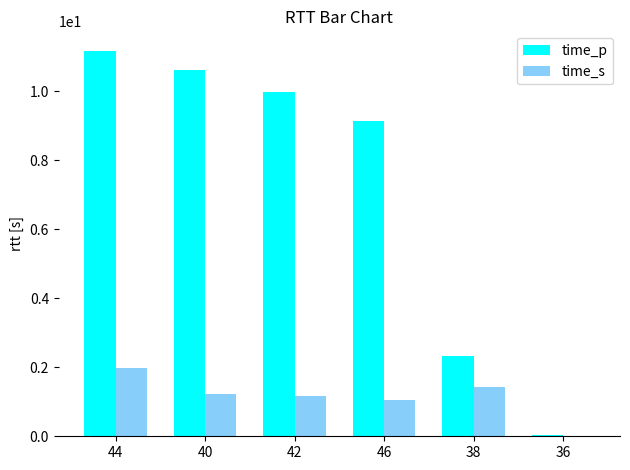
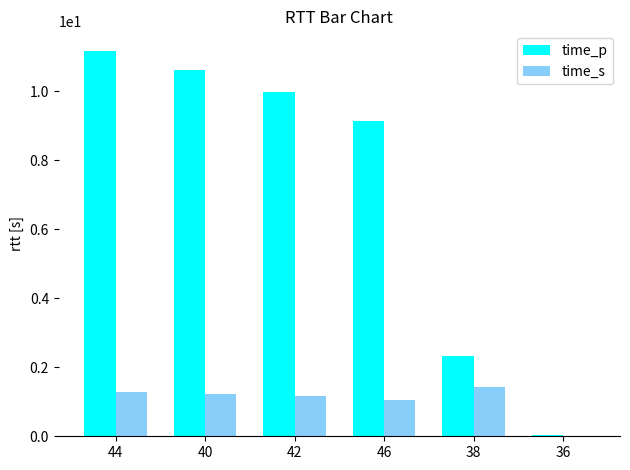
time_s, 44: 2.0 -> 1.3
